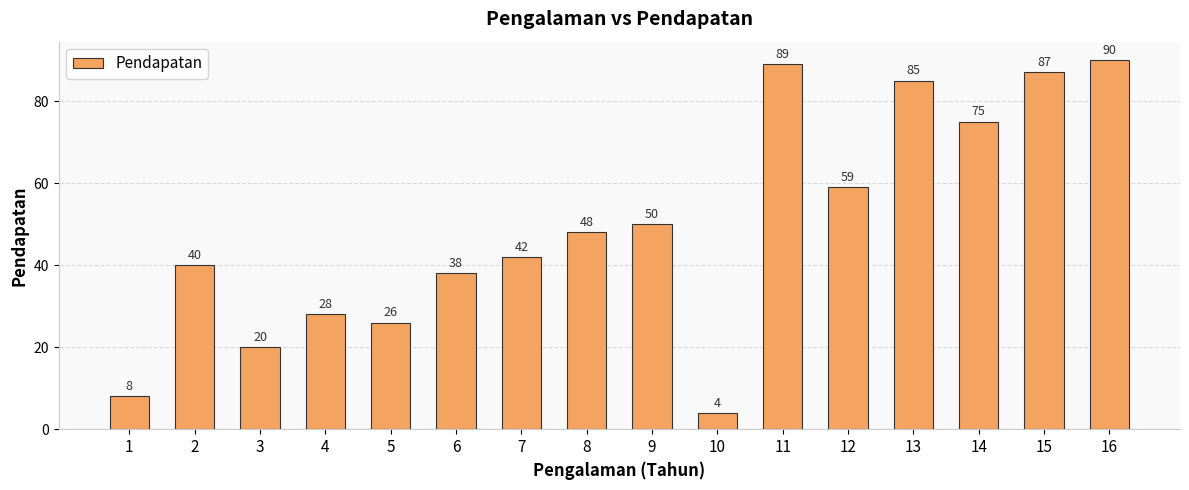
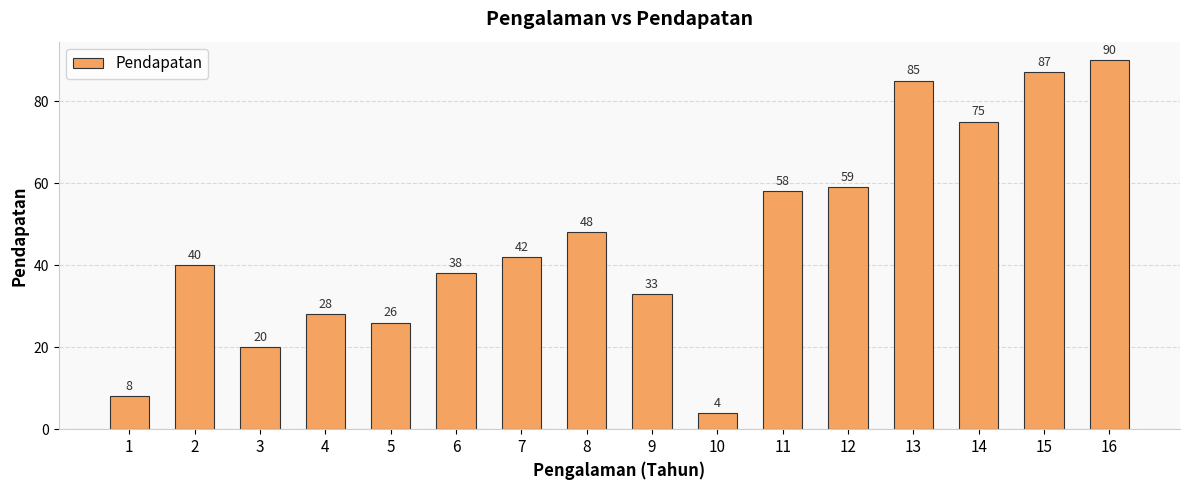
9: 50 -> 33
11: 89 -> 58
